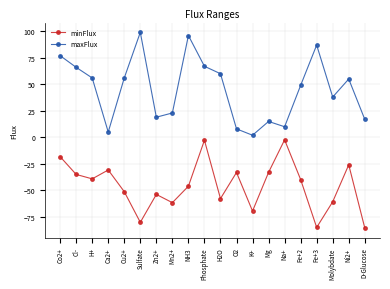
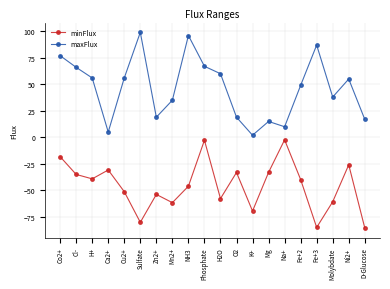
maxFlux, Mn2+: 23 -> 35
maxFlux, O2: 8 -> 19
